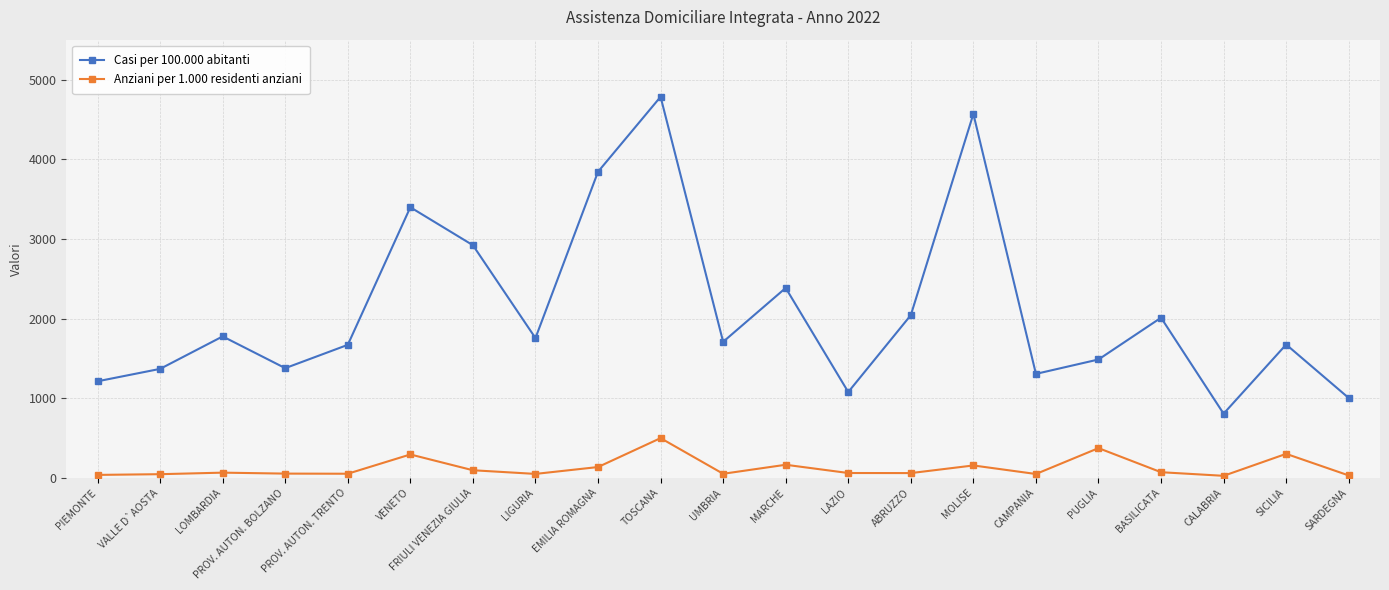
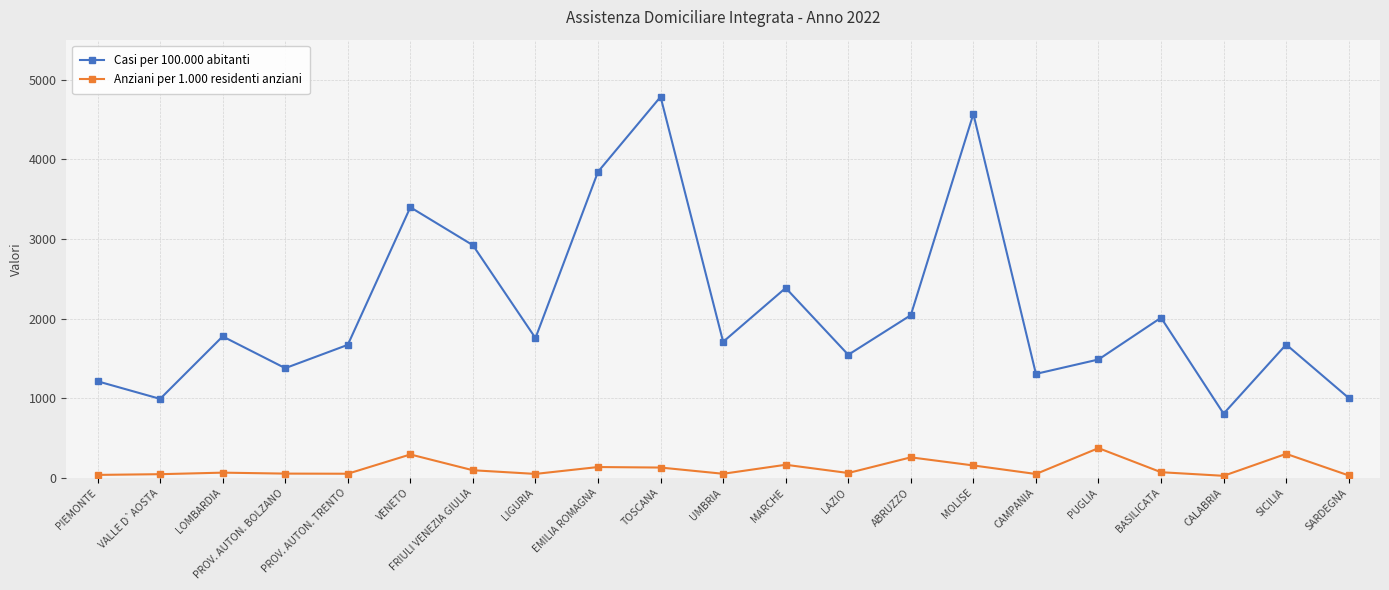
Casi per 100.000 abitanti, VALLE D`AOSTA: 1400 -> 1000
Anziani per 1.000 residenti anziani, TOSCANA: 500 -> 100
Casi per 100.000 abitanti, LAZIO: 1100 -> 1500
Anziani per 1.000 residenti anziani, ABRUZZO: 100 -> 300
